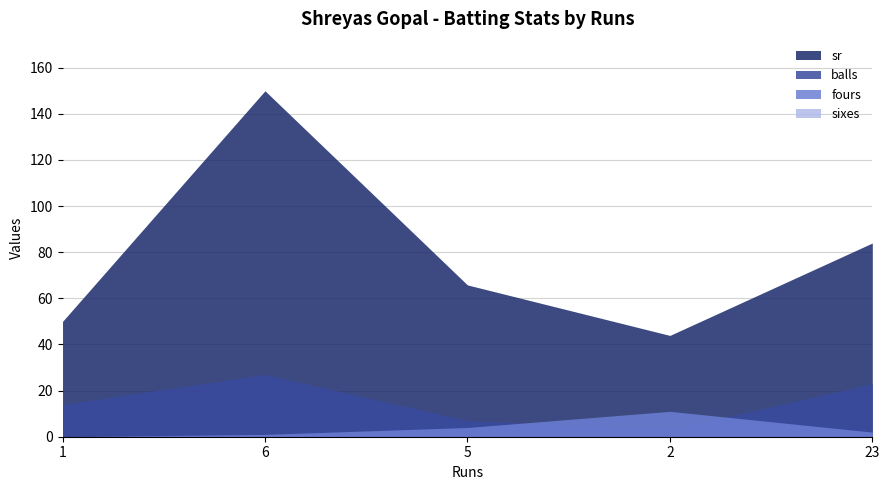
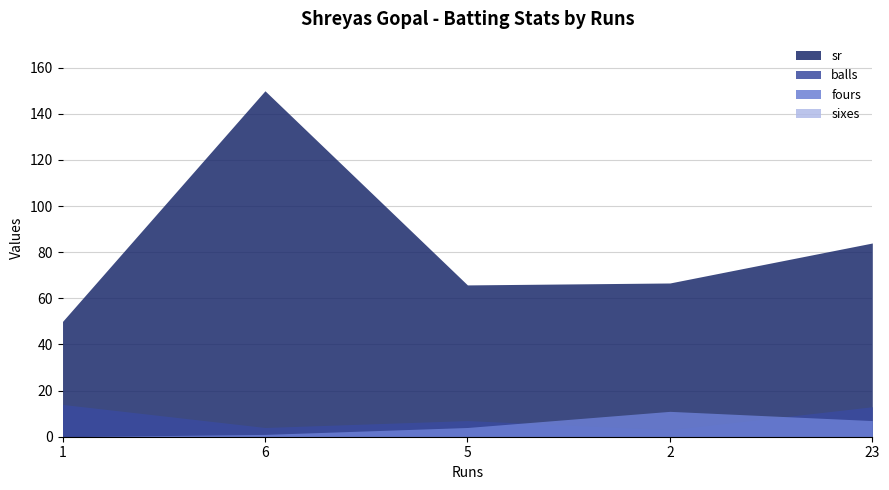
balls, 6: 27 -> 4
sr, 2: 44 -> 67
balls, 23: 23 -> 13
fours, 23: 2 -> 7
